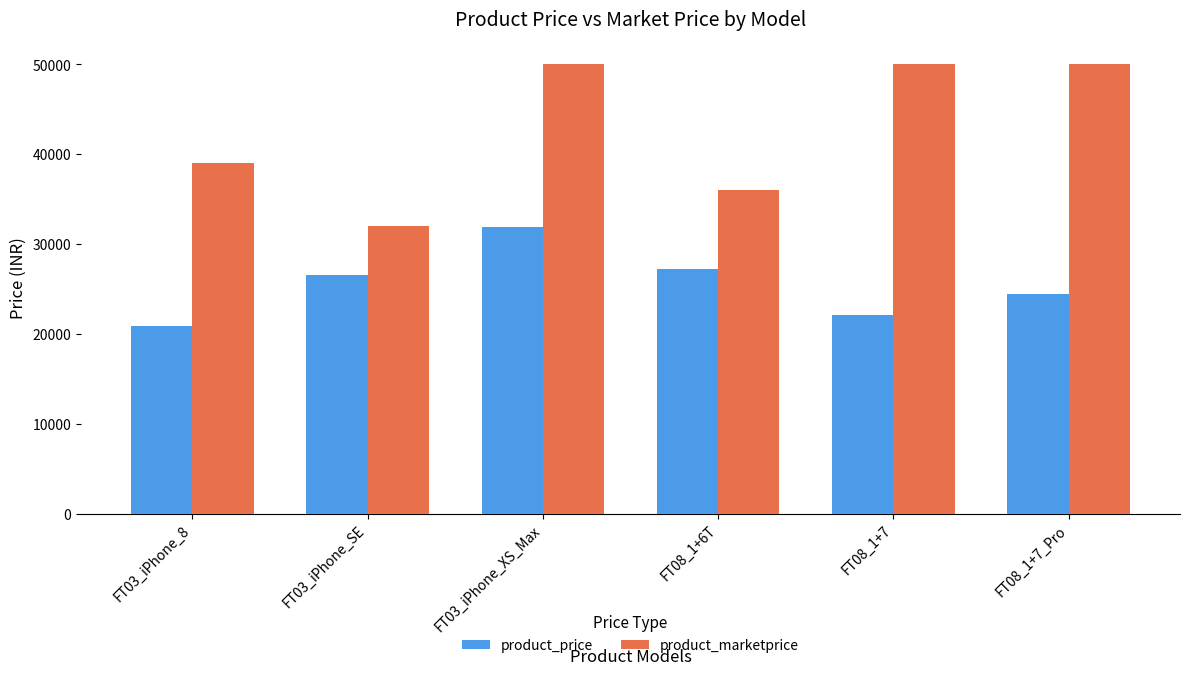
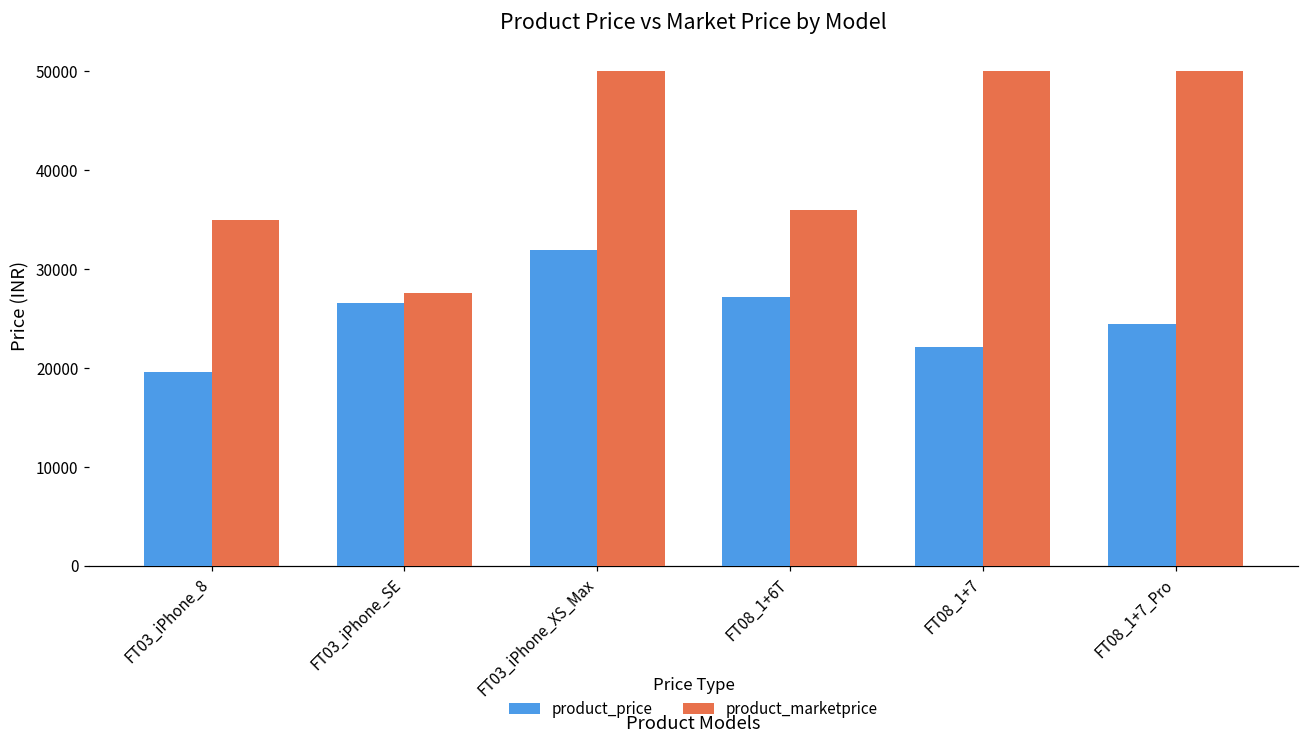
product_price, FT03_iPhone_8: 21000 -> 20000
product_marketprice, FT03_iPhone_8: 39000 -> 35000
product_marketprice, FT03_iPhone_SE: 32000 -> 28000
